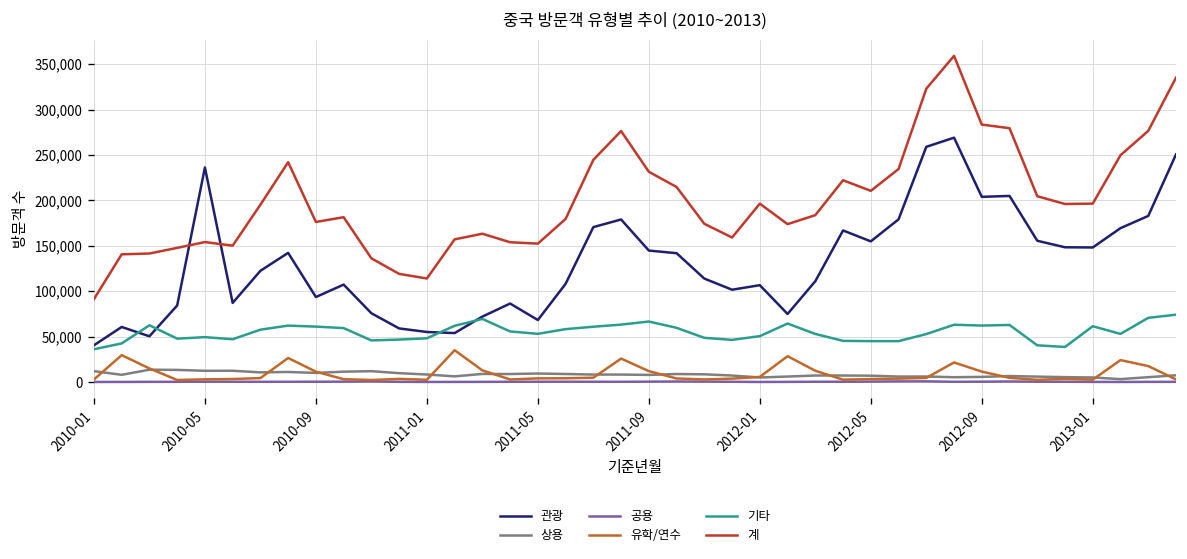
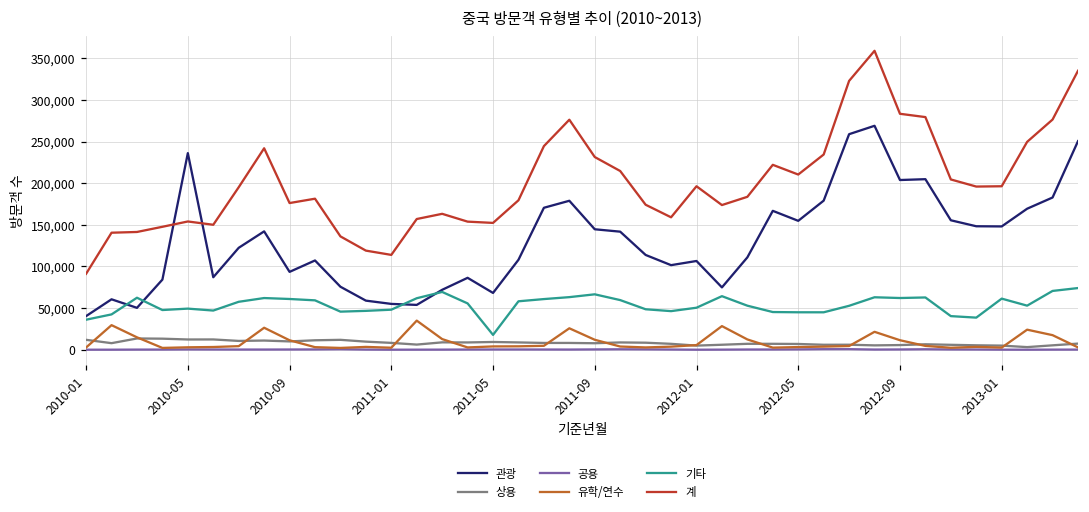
기타, 2011-05: 50,000 -> 20,000
